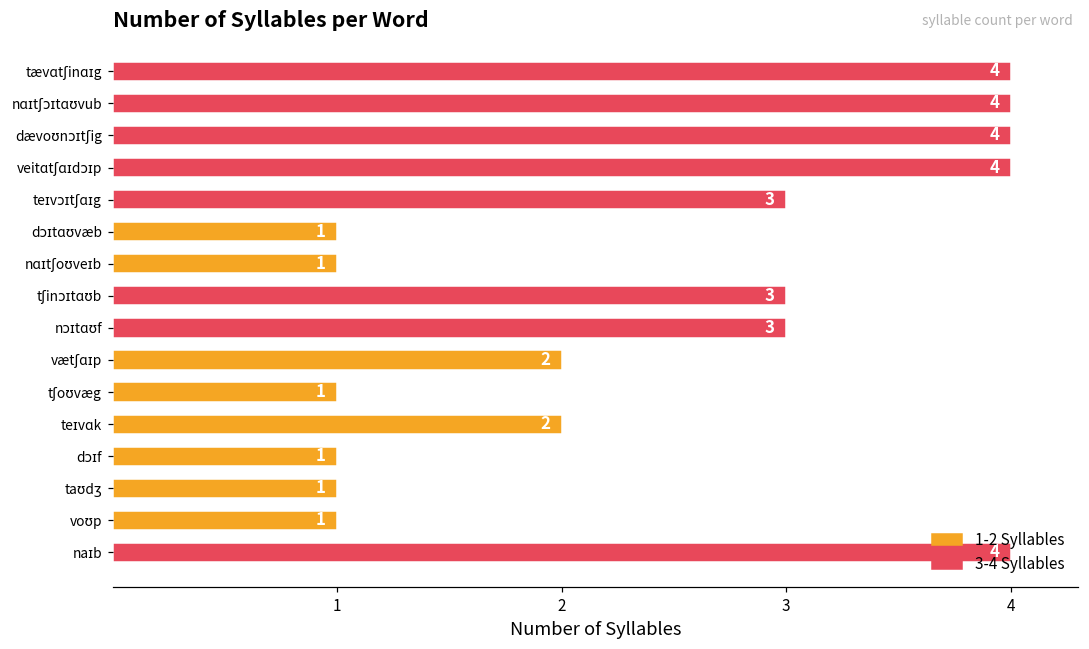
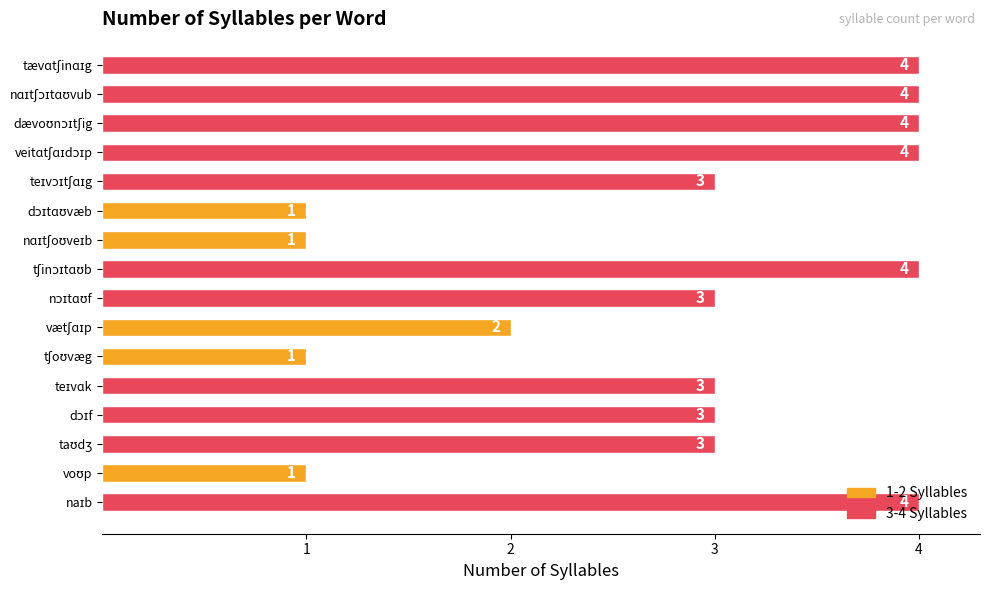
tʃinɔɪtɑʊb: 3 -> 4
teɪvɑk: 2 -> 3
dɔɪf: 1 -> 3
taʊdʒ: 1 -> 3
